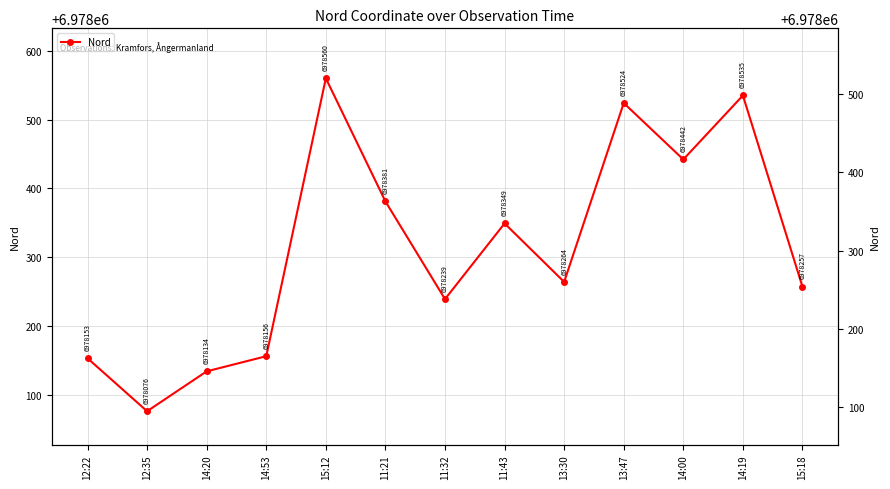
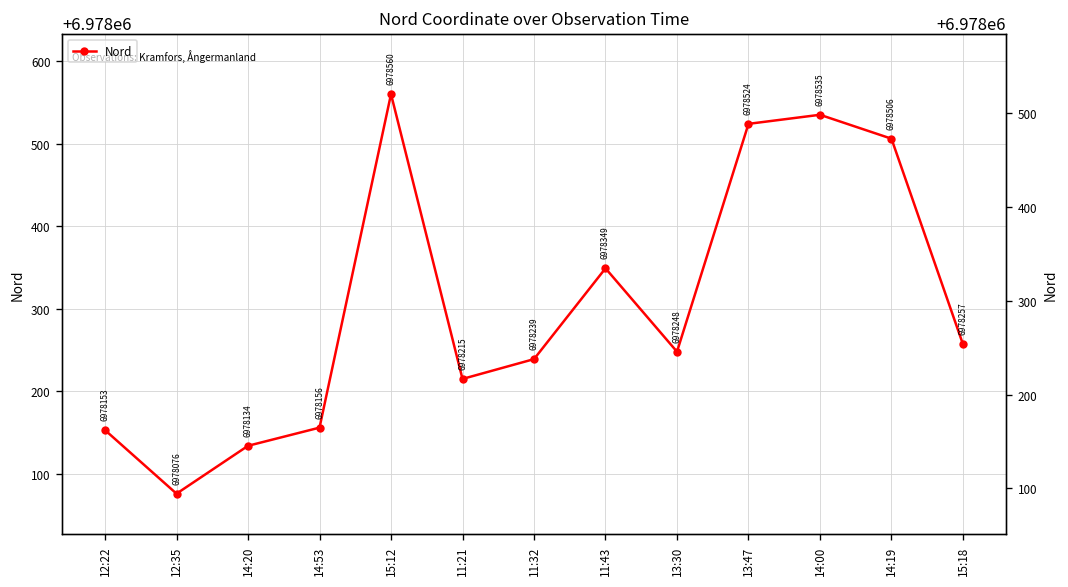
11:21: 6978381 -> 6978215
13:30: 6978264 -> 6978248
14:00: 6978442 -> 6978535
14:19: 6978535 -> 6978506
